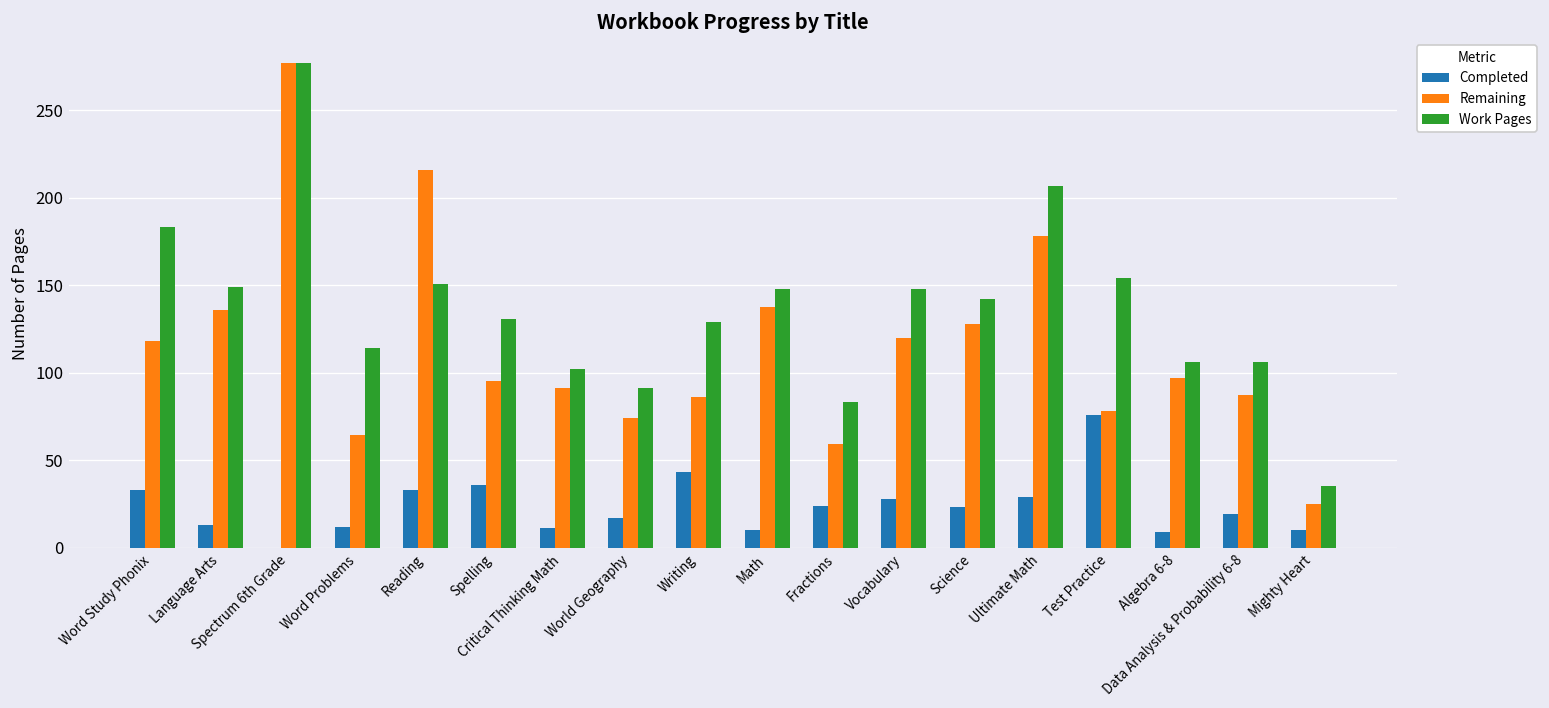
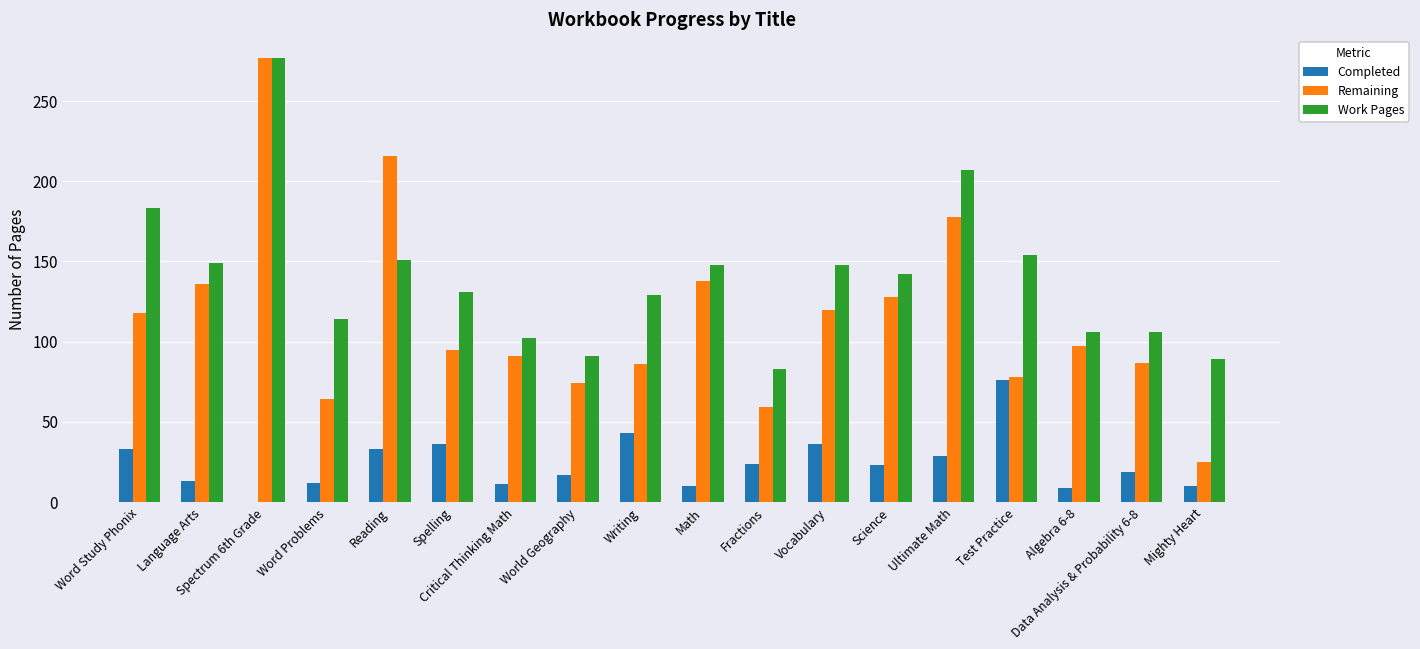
Completed, Vocabulary: 28 -> 36
Work Pages, Mighty Heart: 35 -> 89
